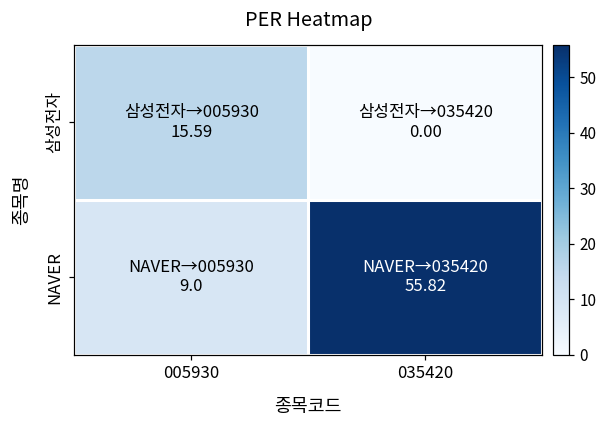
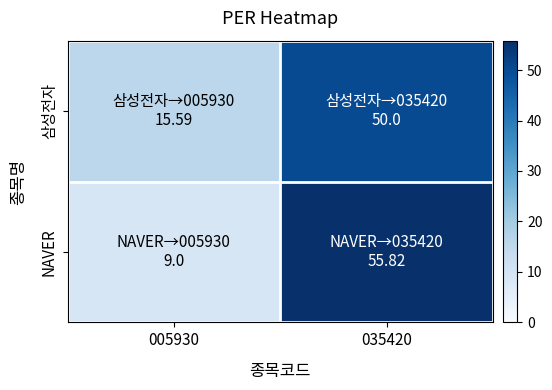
삼성전자, 035420: 0.00 -> 50.0
